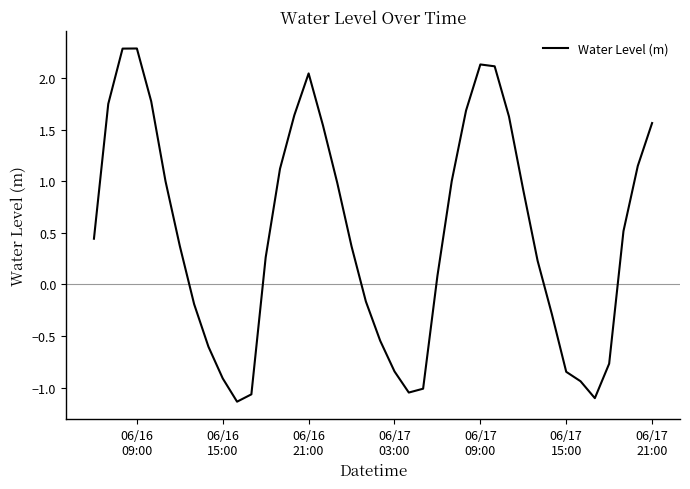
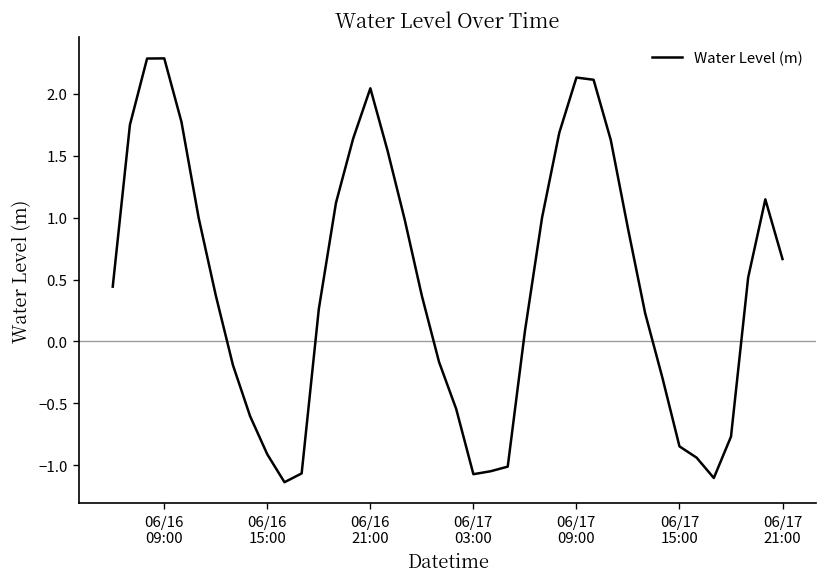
06/17 03:00: -0.84 -> -1.07
06/17 21:00: 1.56 -> 0.67
